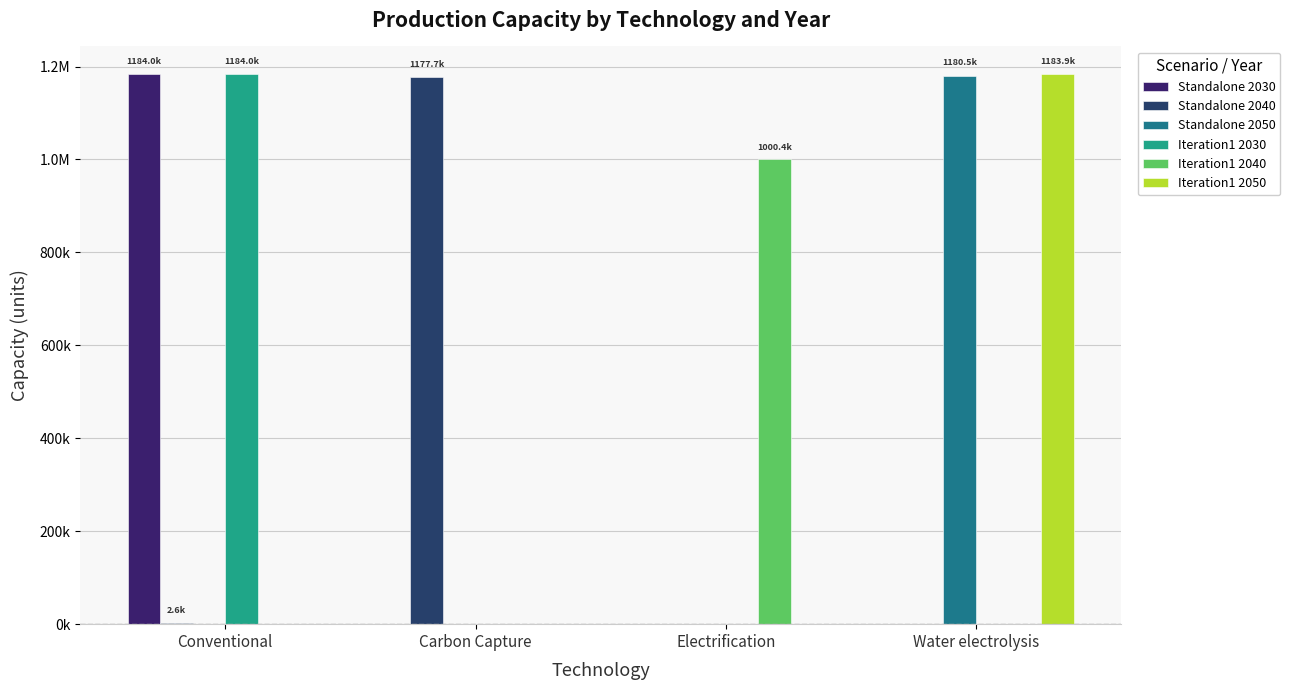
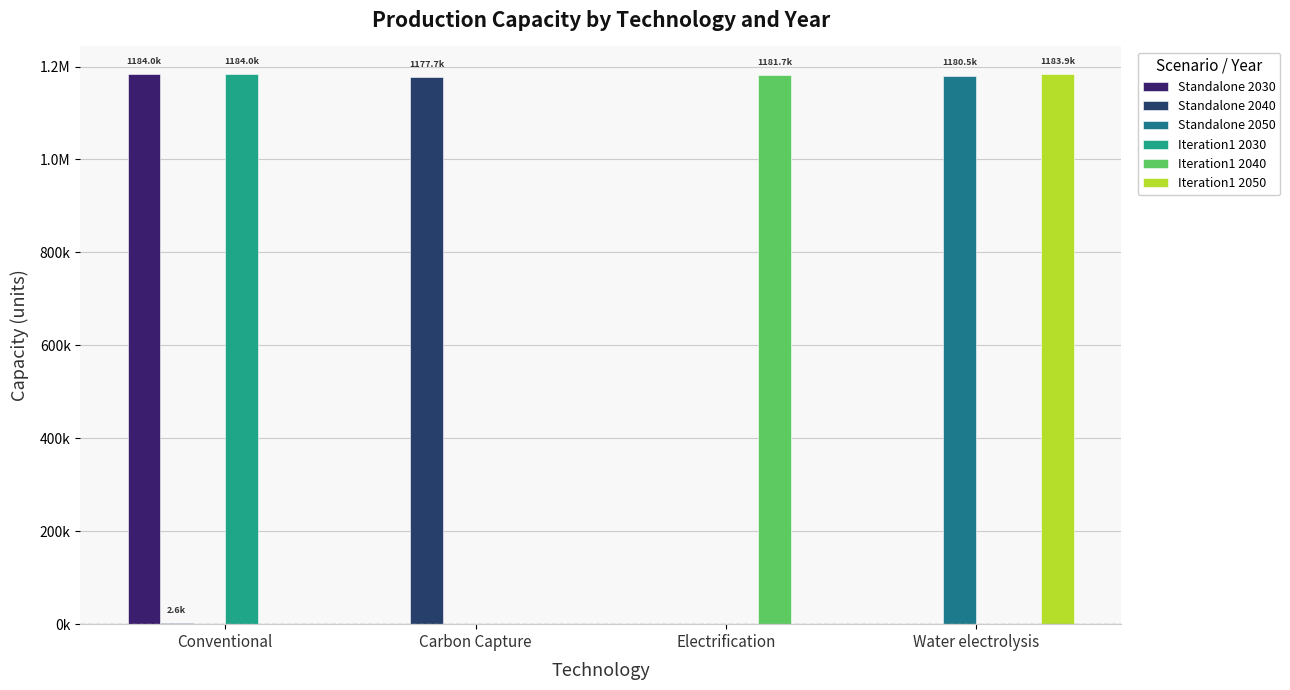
Iteration1 2040, Electrification: 1000.4k -> 1181.7k
